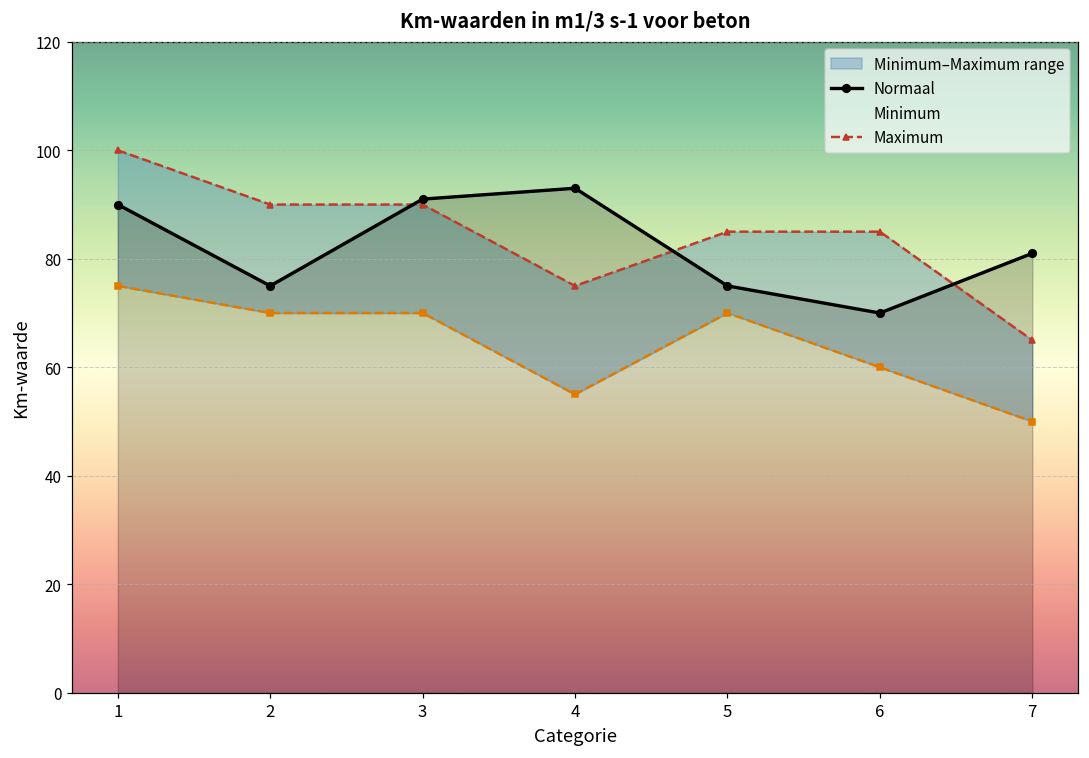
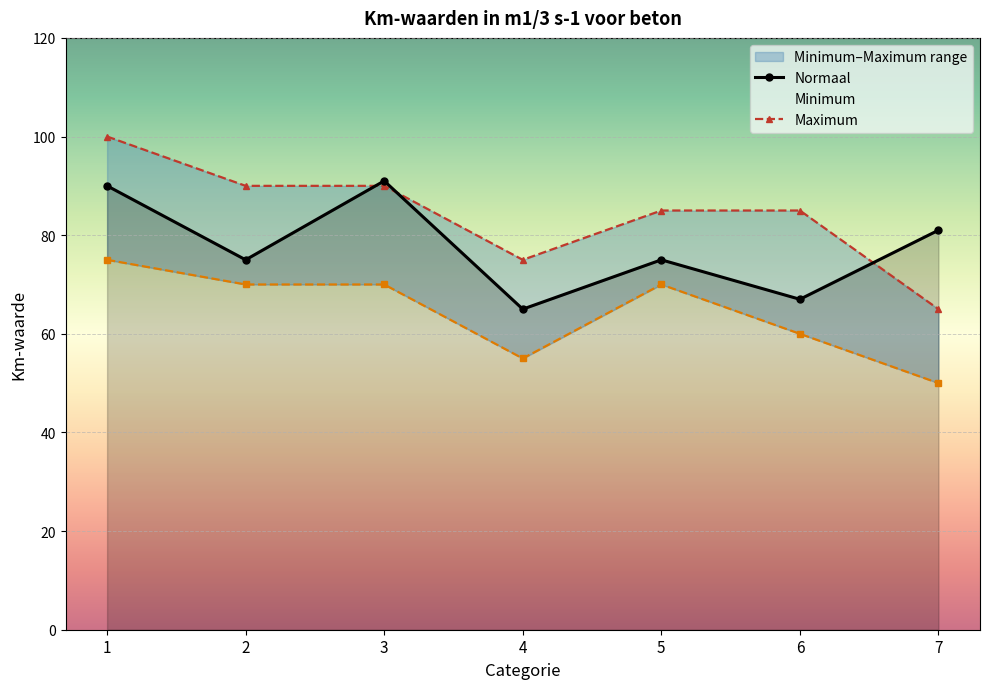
Normaal, 4: 93 -> 65
Normaal, 6: 70 -> 67
